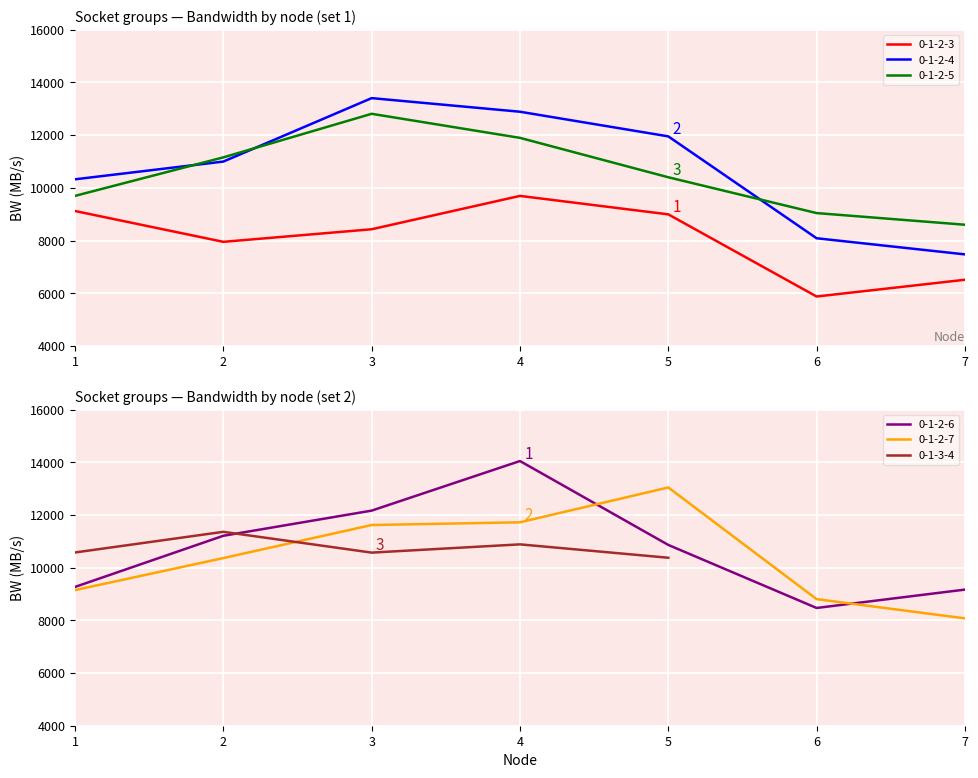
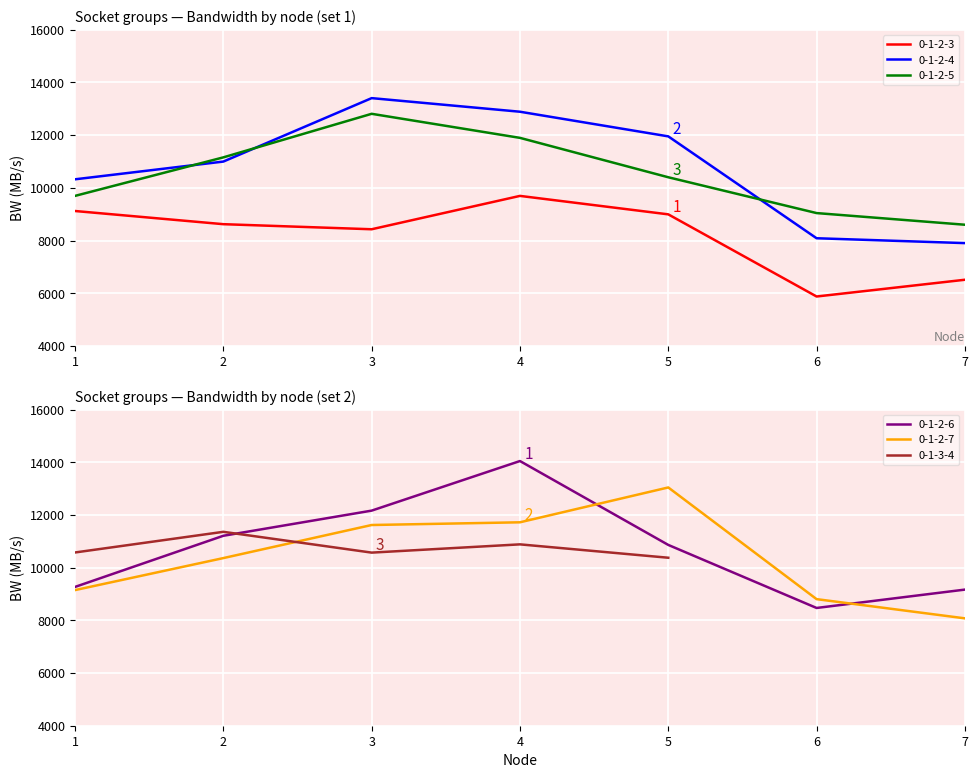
Socket groups — Bandwidth by node (set 1), 0-1-2-3, 2: 8000 -> 8600
Socket groups — Bandwidth by node (set 1), 0-1-2-4, 7: 7500 -> 7900
